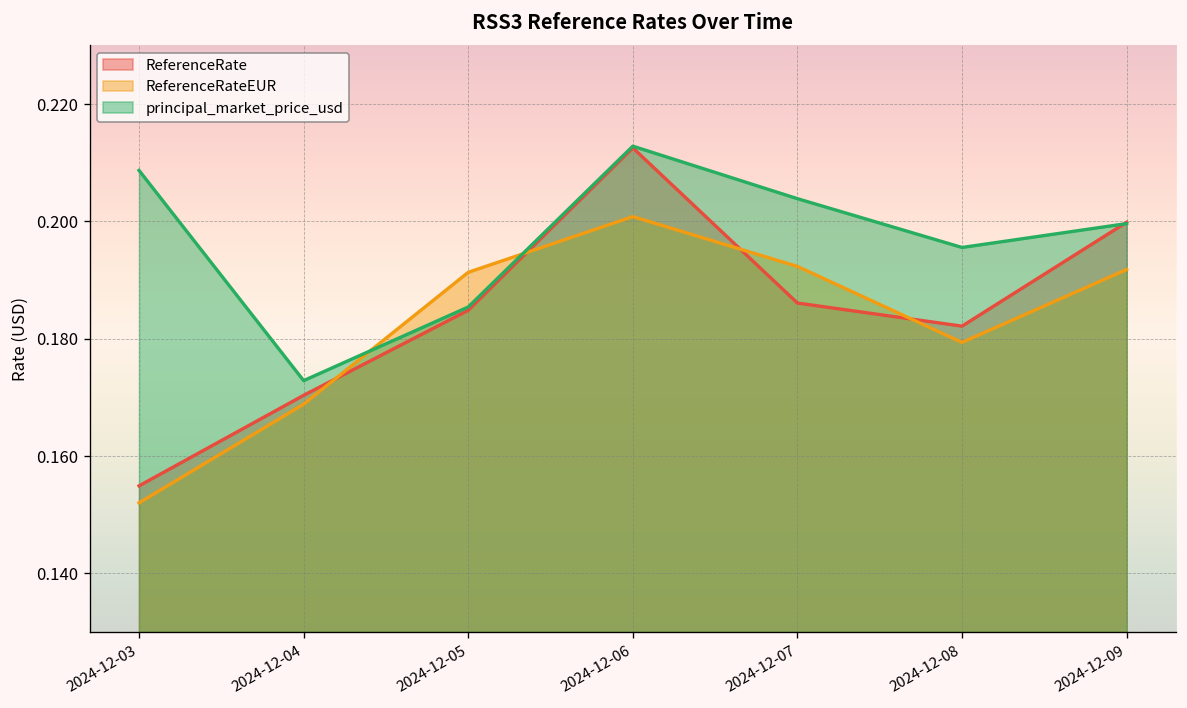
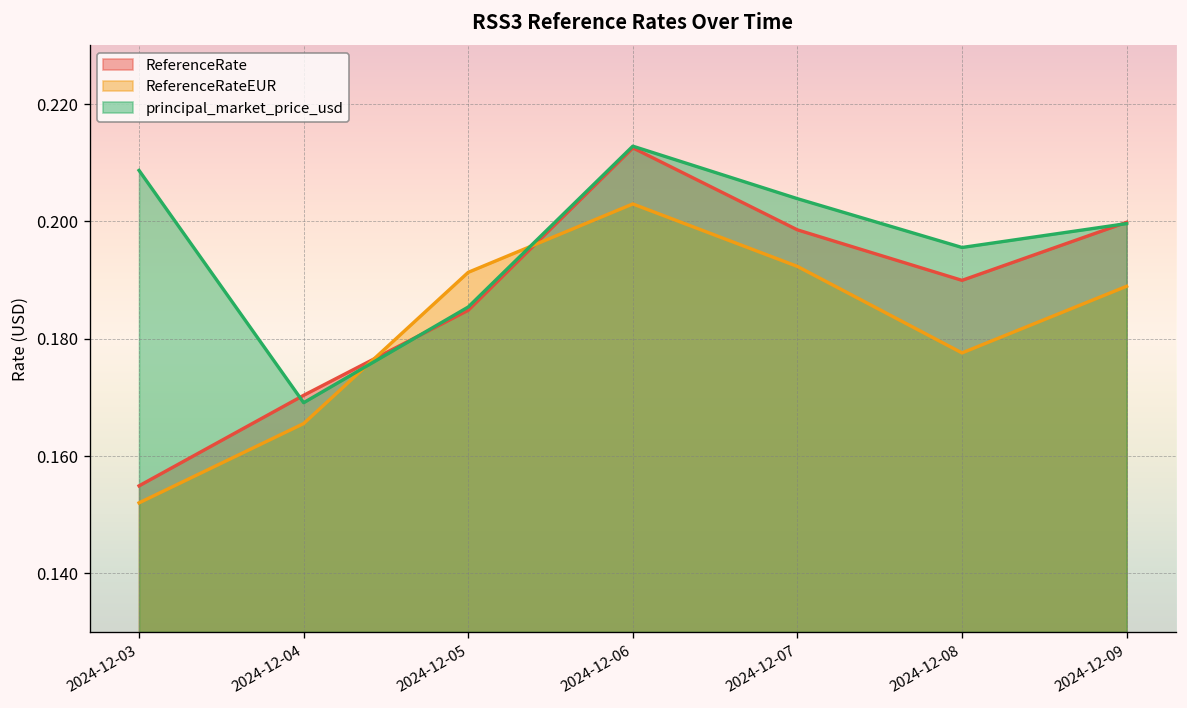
ReferenceRateEUR, 2024-12-04: 0.169 -> 0.166
principal_market_price_usd, 2024-12-04: 0.173 -> 0.169
ReferenceRateEUR, 2024-12-06: 0.201 -> 0.203
ReferenceRate, 2024-12-07: 0.186 -> 0.199
ReferenceRate, 2024-12-08: 0.182 -> 0.190
ReferenceRateEUR, 2024-12-08: 0.179 -> 0.178
ReferenceRateEUR, 2024-12-09: 0.192 -> 0.189
